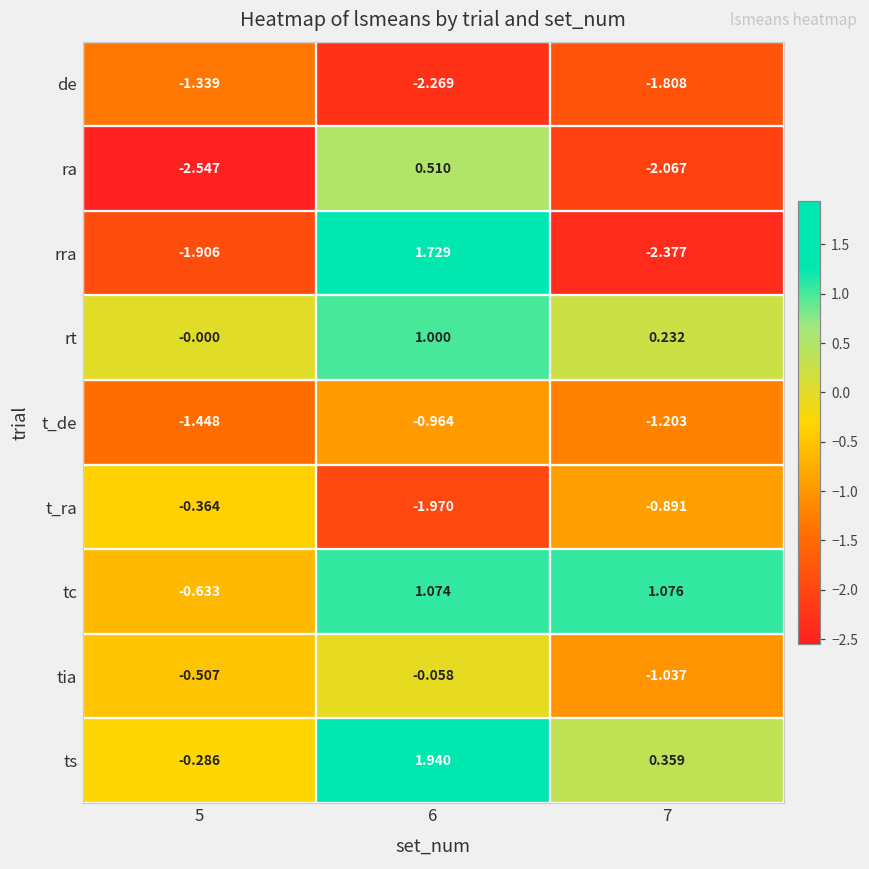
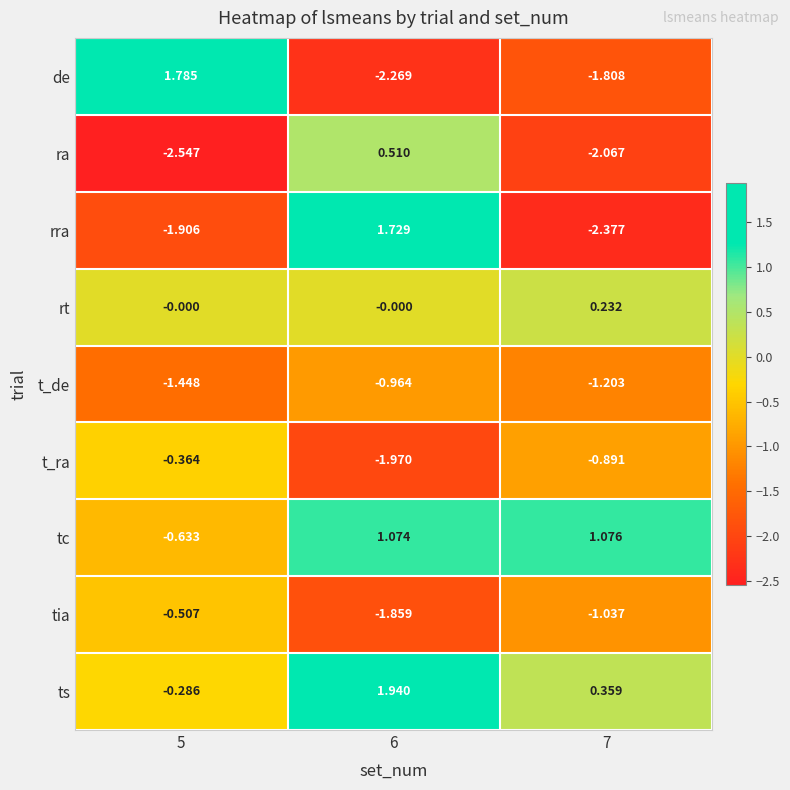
de, 5: -1.339 -> 1.785
rt, 6: 1.000 -> -0.000
tia, 6: -0.058 -> -1.859
